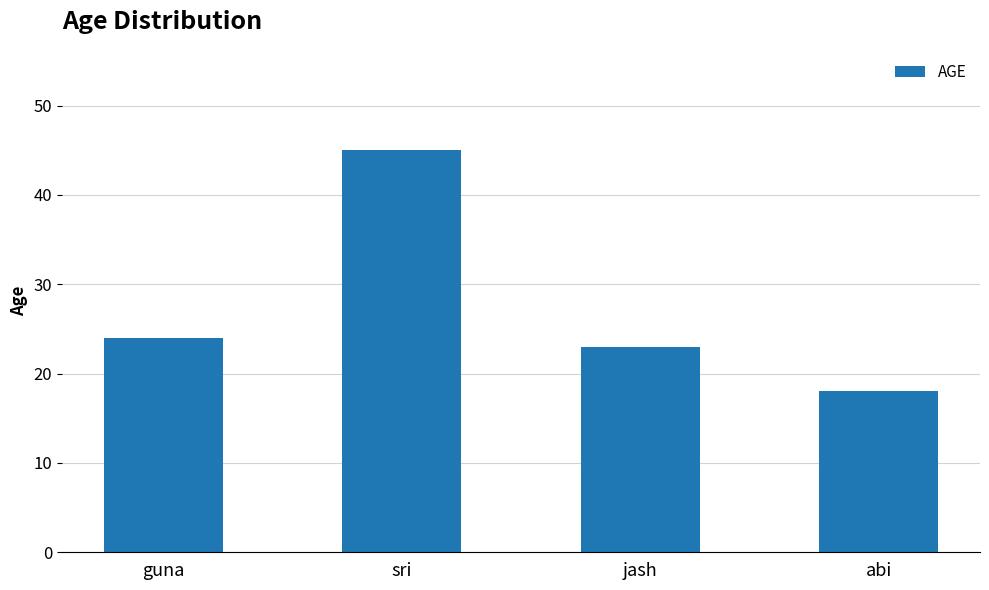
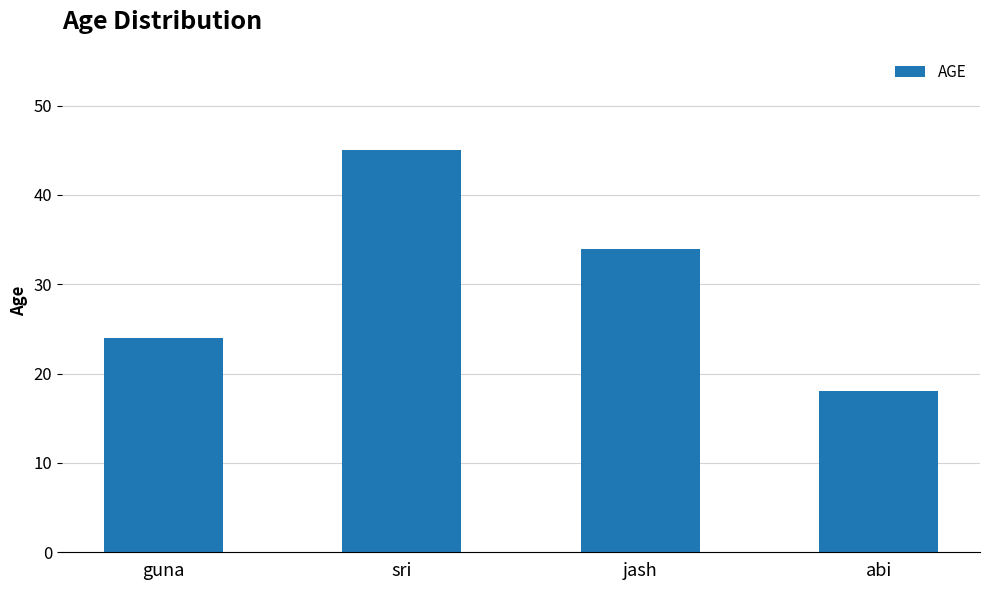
jash: 23 -> 34
